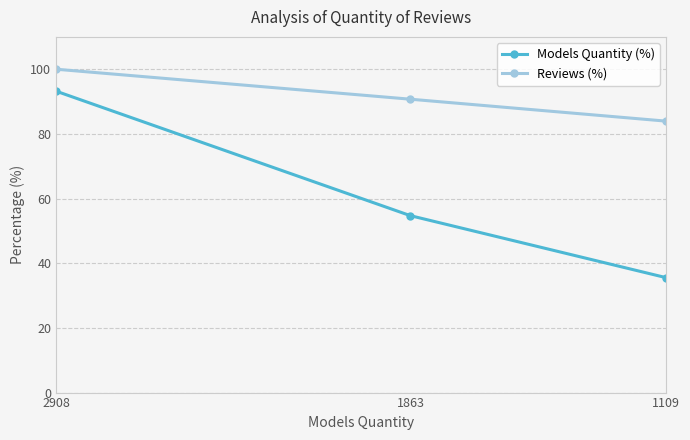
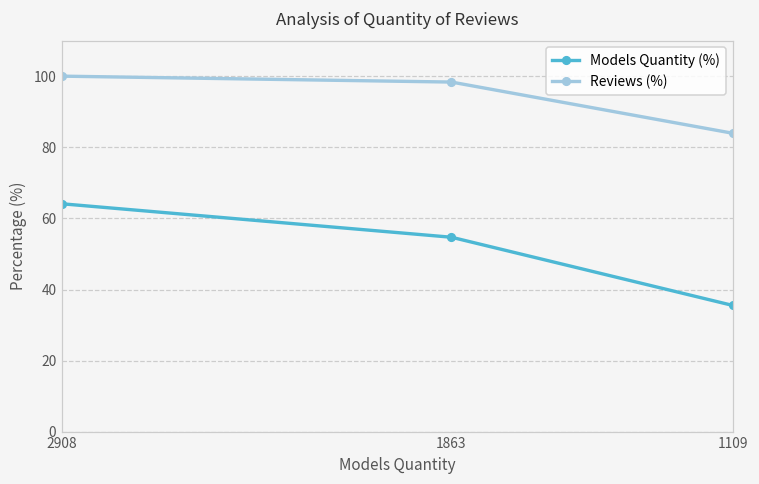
Models Quantity (%), 2908: 93 -> 64
Reviews (%), 1863: 91 -> 98
